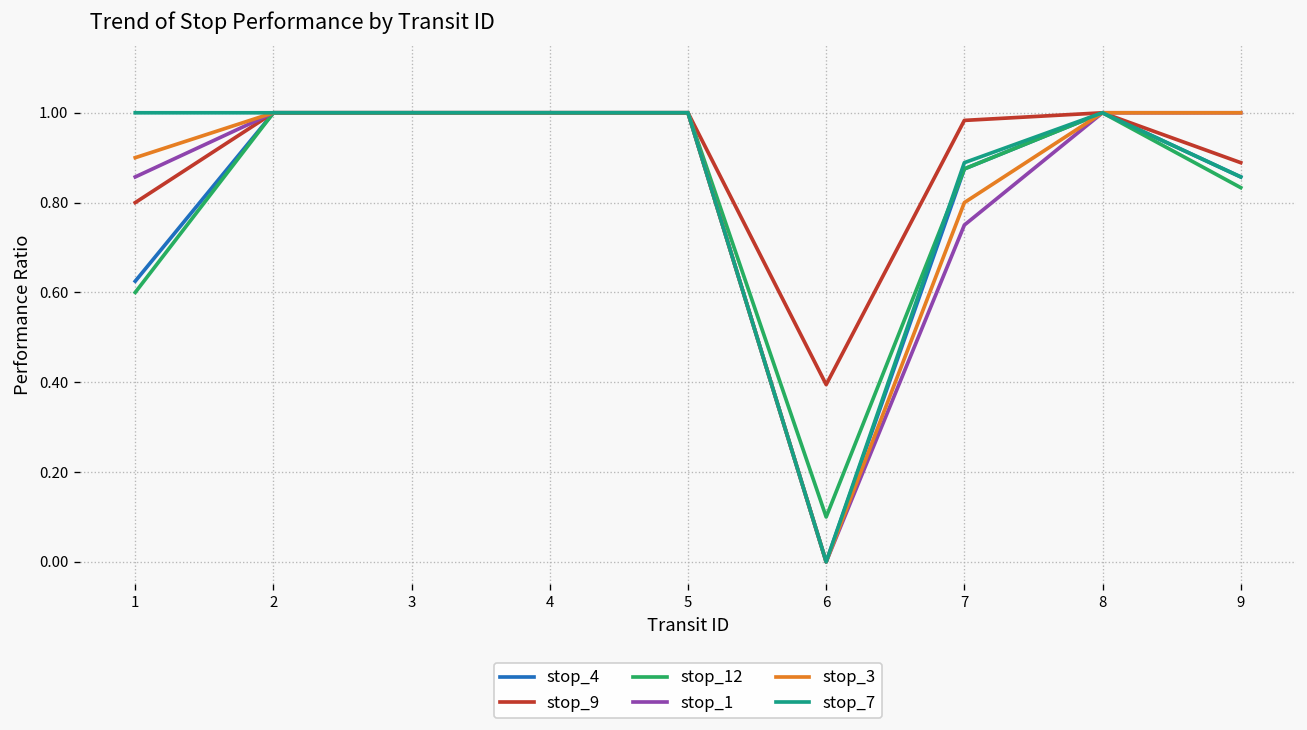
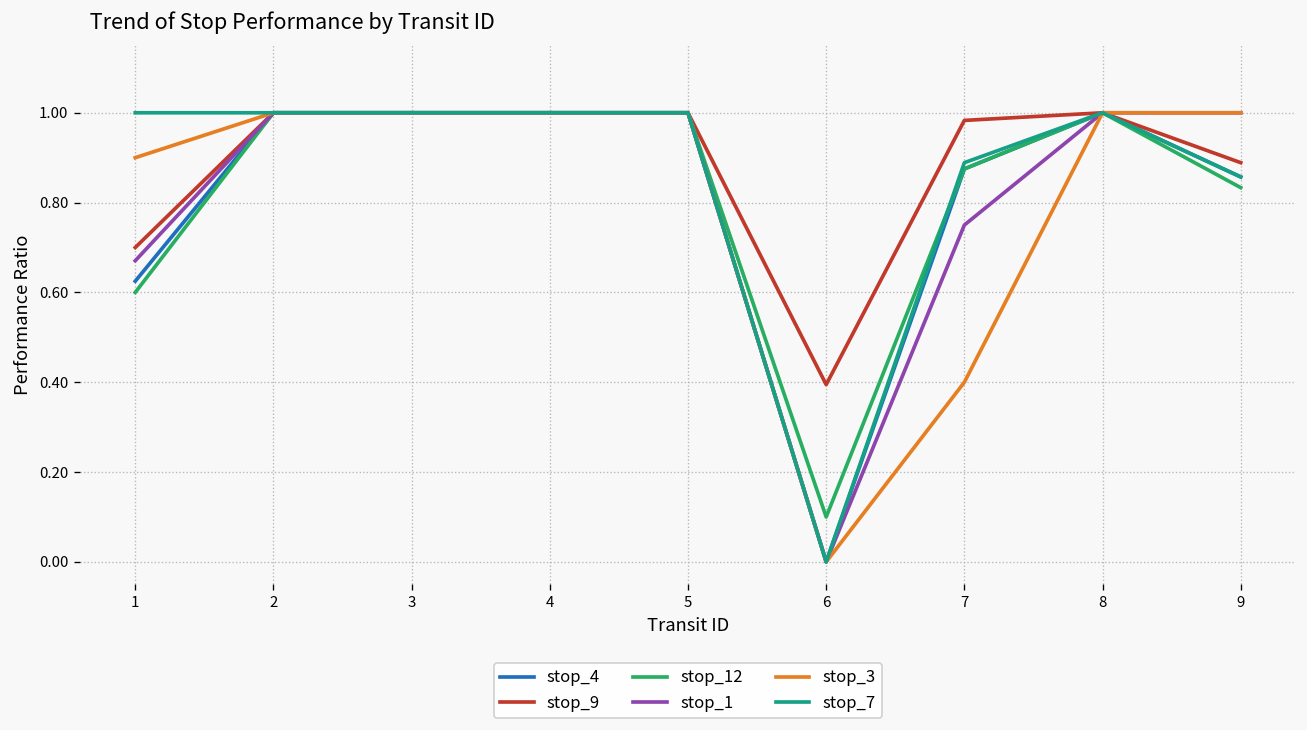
stop_9, 1: 0.8 -> 0.7
stop_1, 1: 0.86 -> 0.67
stop_3, 7: 0.8 -> 0.4
